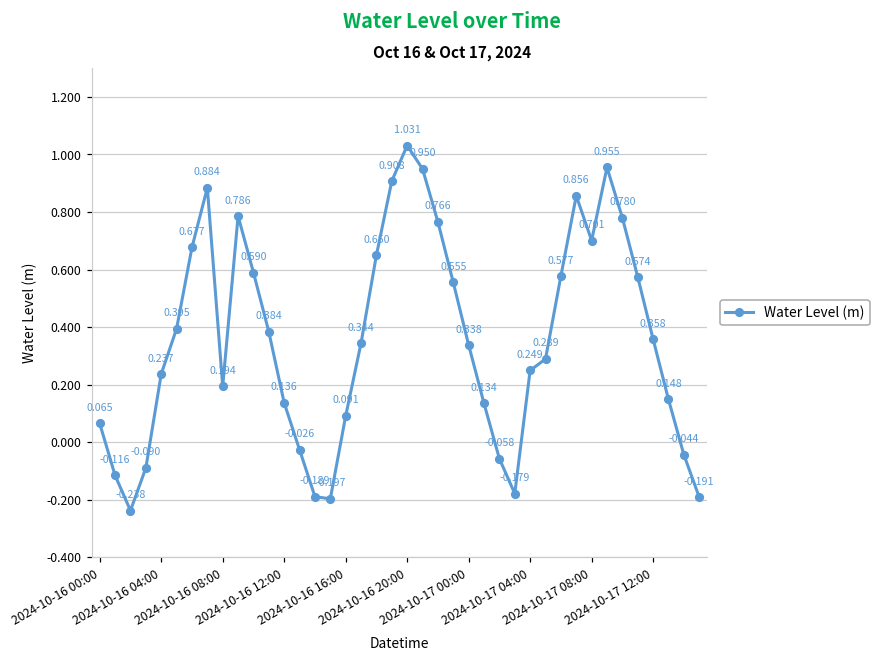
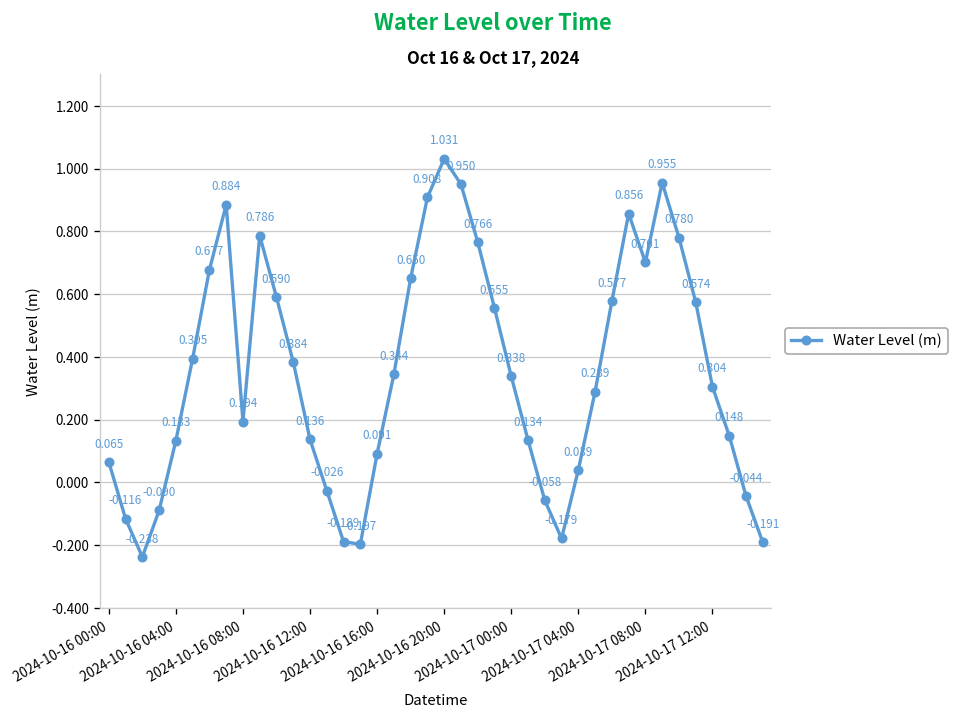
2024-10-16 04:00: 0.237 -> 0.133
2024-10-17 04:00: 0.249 -> 0.039
2024-10-17 12:00: 0.358 -> 0.304
